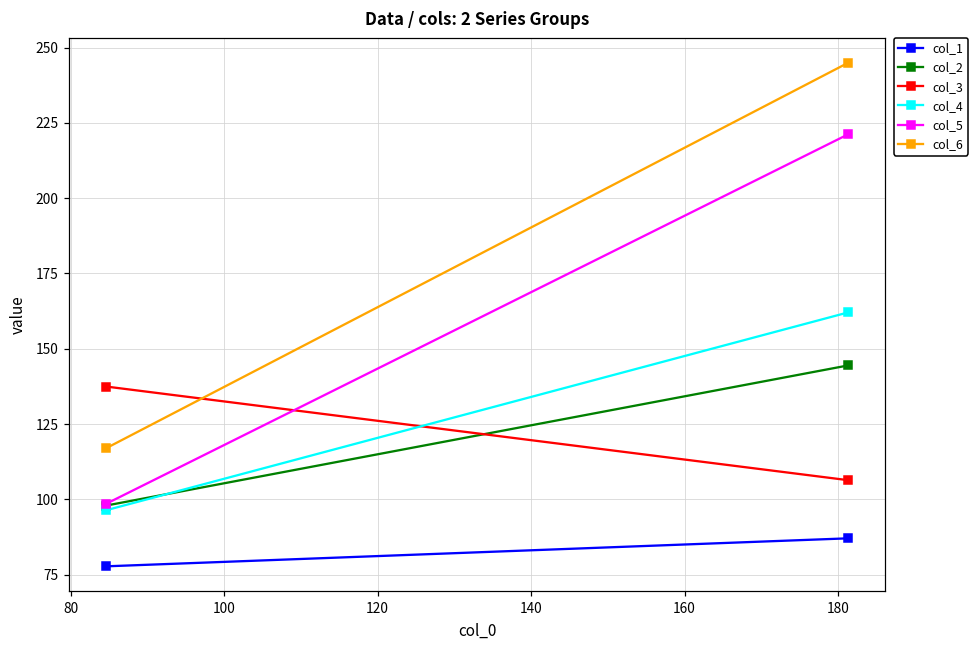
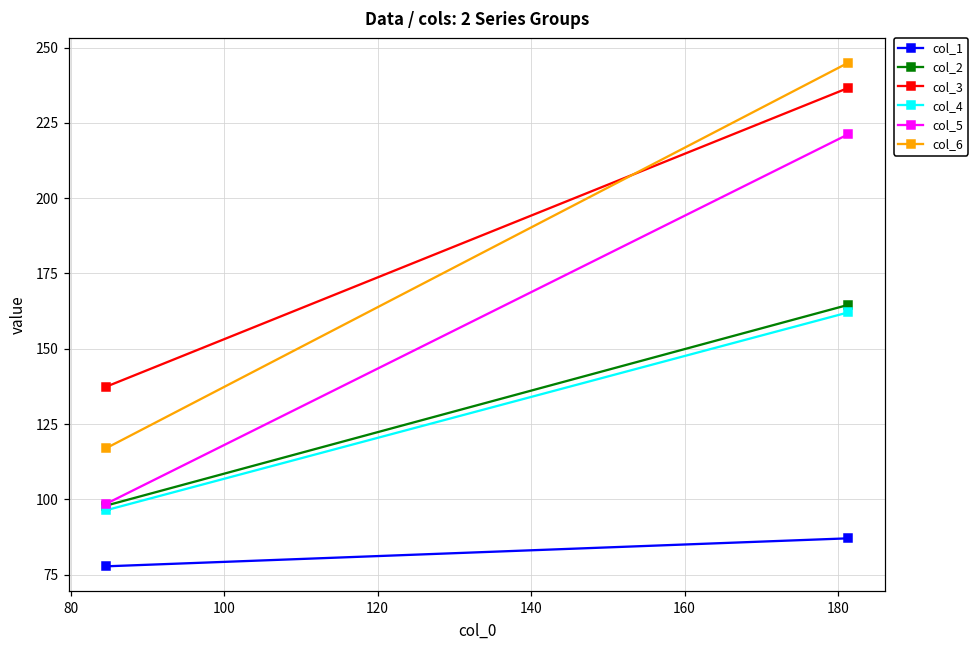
col_2, 180: 145 -> 165
col_3, 180: 106 -> 237
